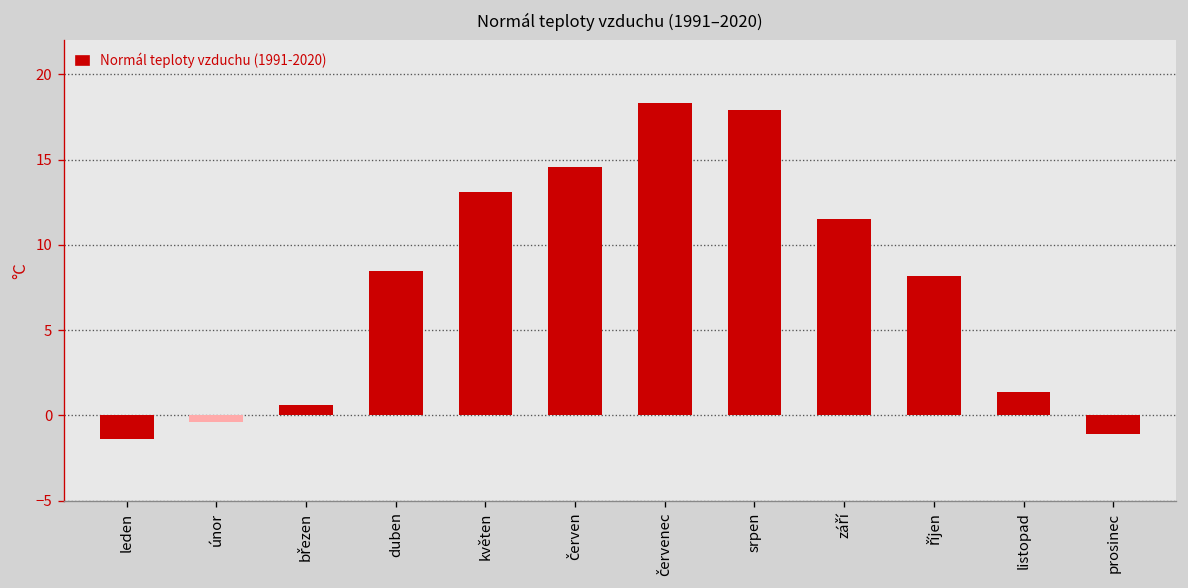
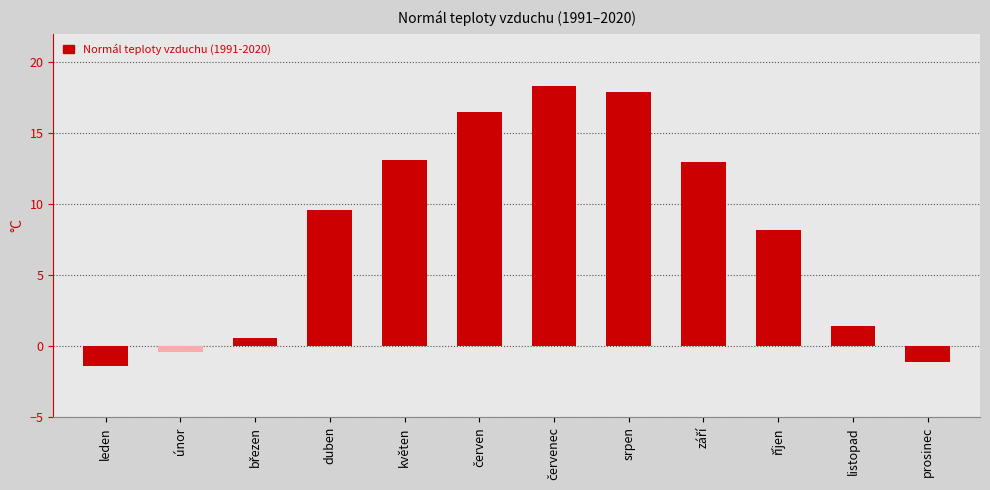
duben: 8.5 -> 9.6
červen: 14.6 -> 16.5
září: 11.5 -> 13.0
